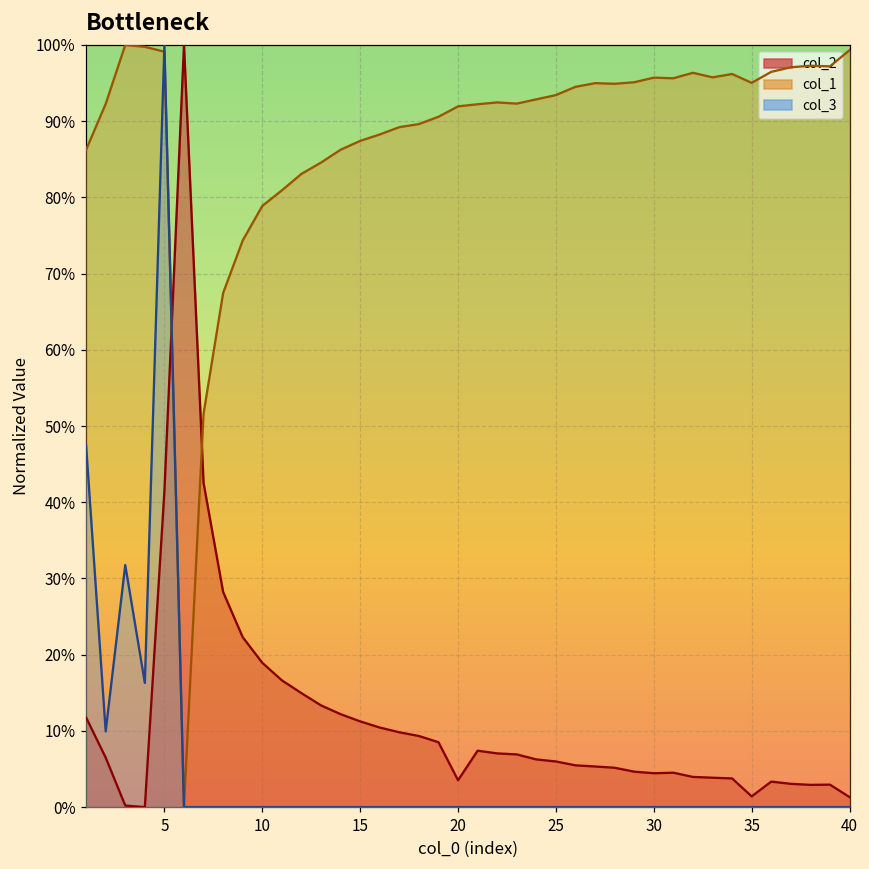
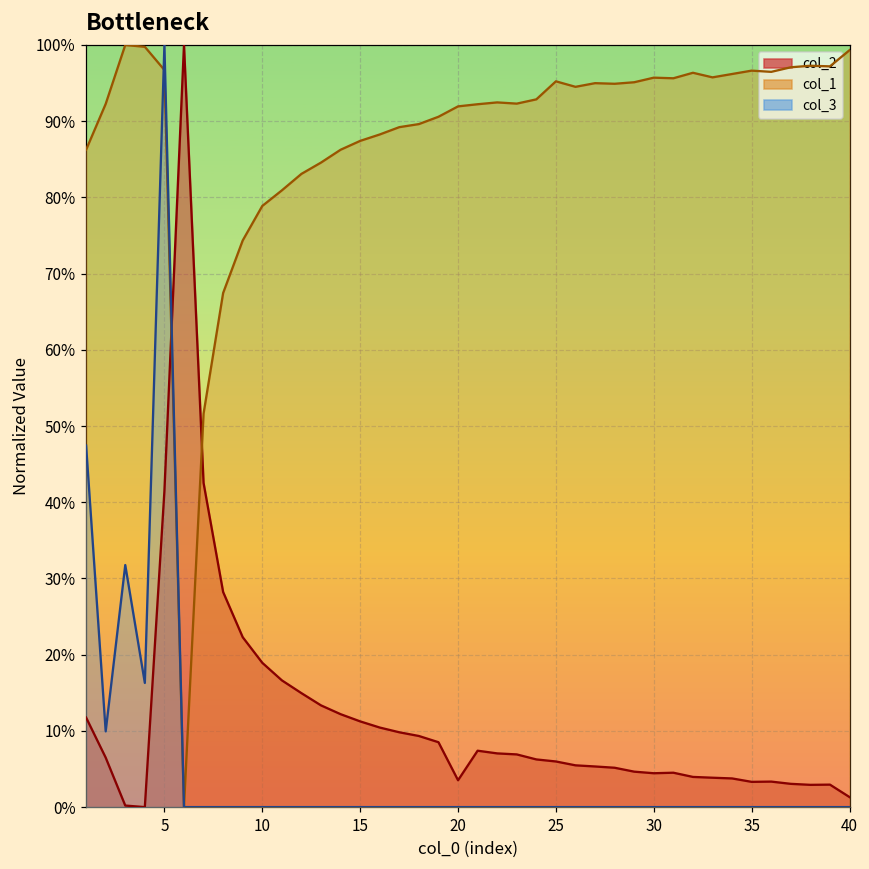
col_1, 5: 99% -> 97%
col_1, 25: 93% -> 95%
col_2, 35: 1% -> 3%
col_1, 35: 95% -> 97%
